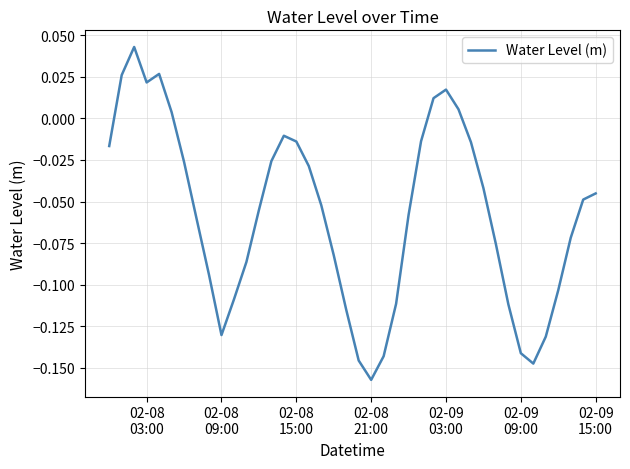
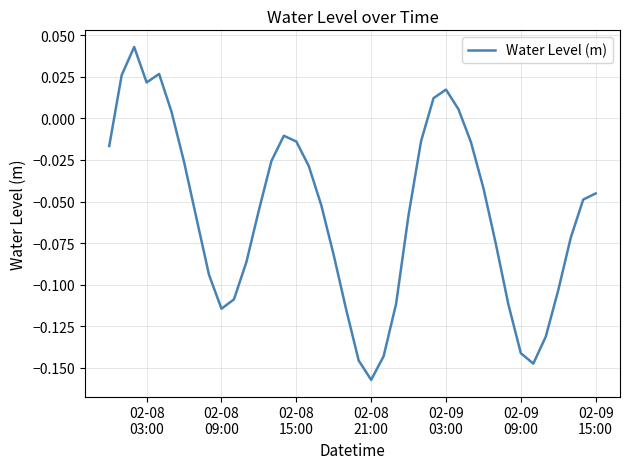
02-08 09:00: -0.130 -> -0.115
